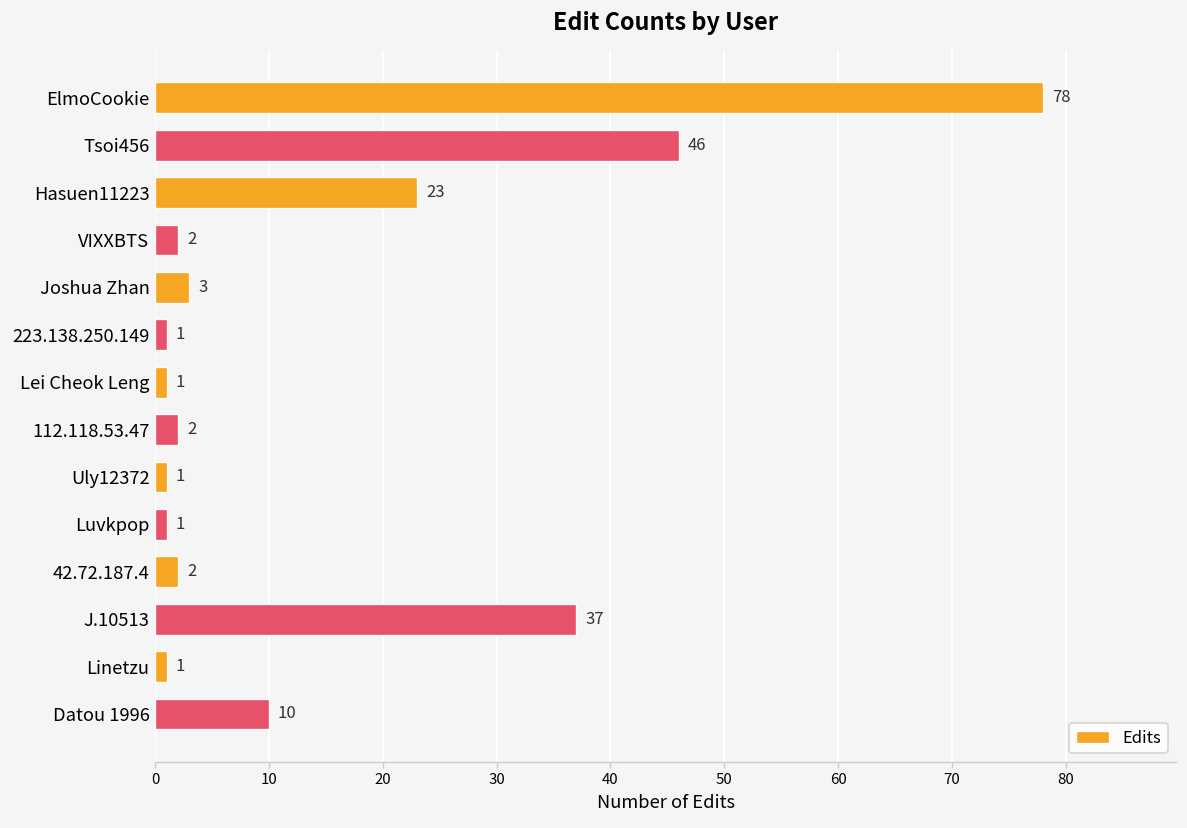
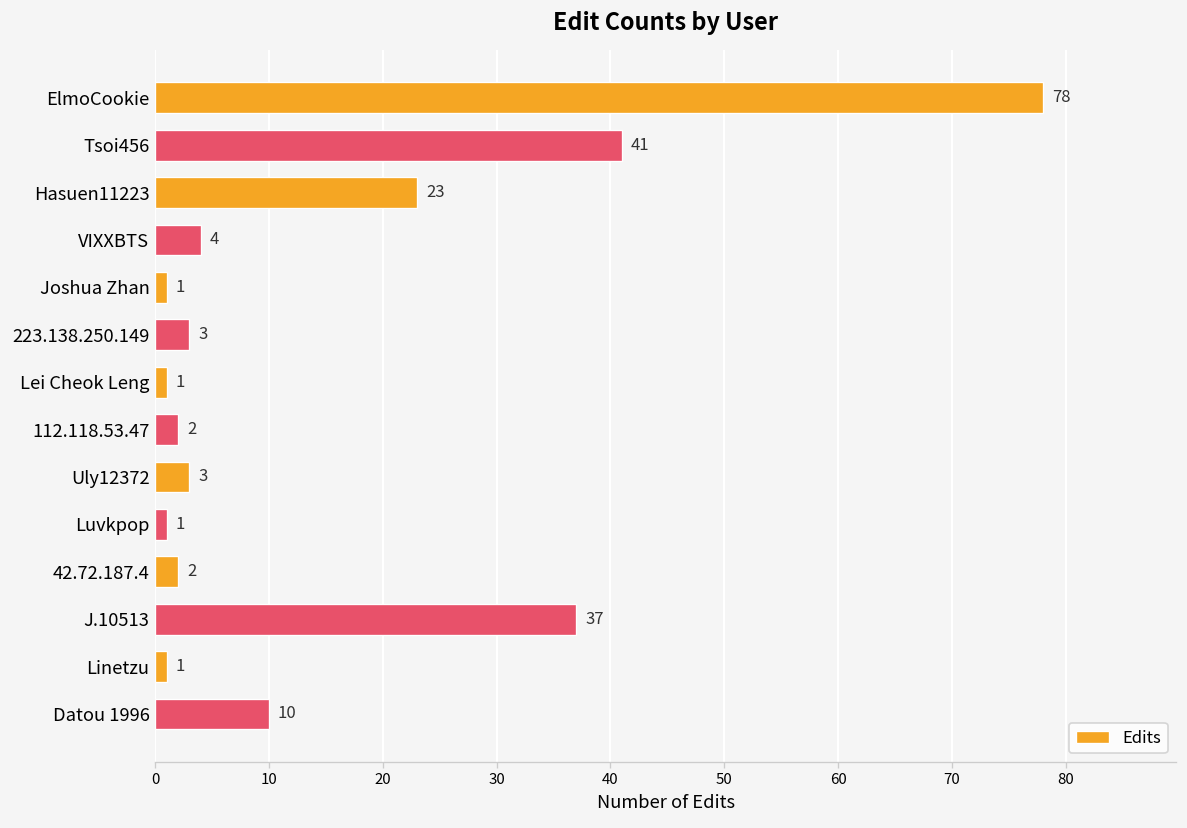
Tsoi456: 46 -> 41
VIXXBTS: 2 -> 4
Joshua Zhan: 3 -> 1
223.138.250.149: 1 -> 3
Uly12372: 1 -> 3
